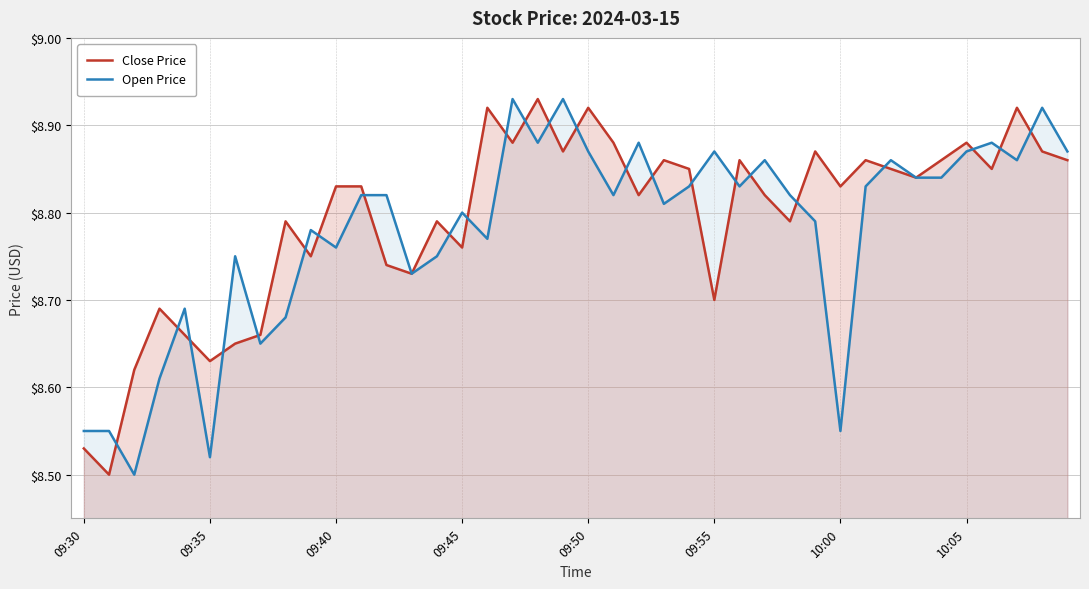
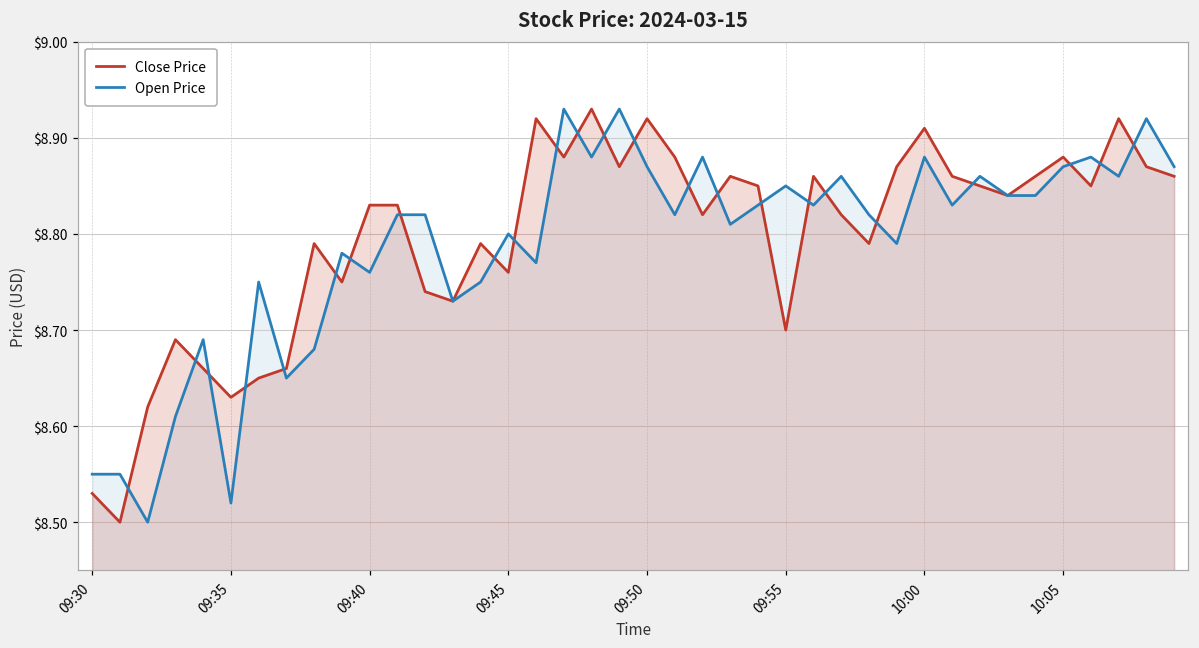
Open Price, 09:55: $8.87 -> $8.85
Close Price, 10:00: $8.83 -> $8.91
Open Price, 10:00: $8.55 -> $8.88
